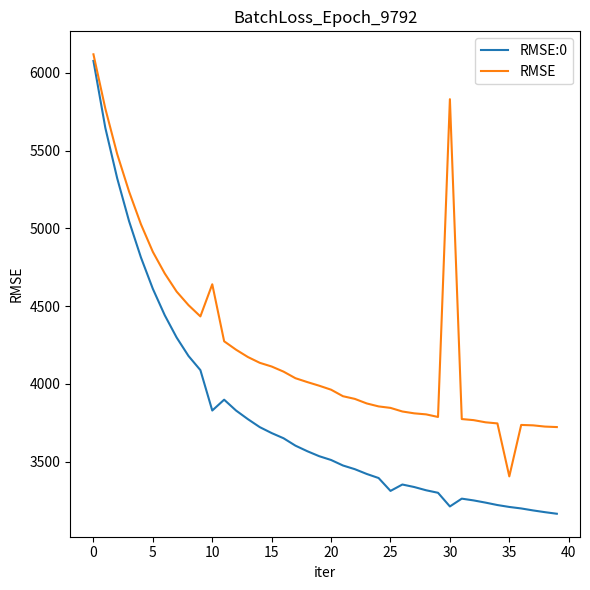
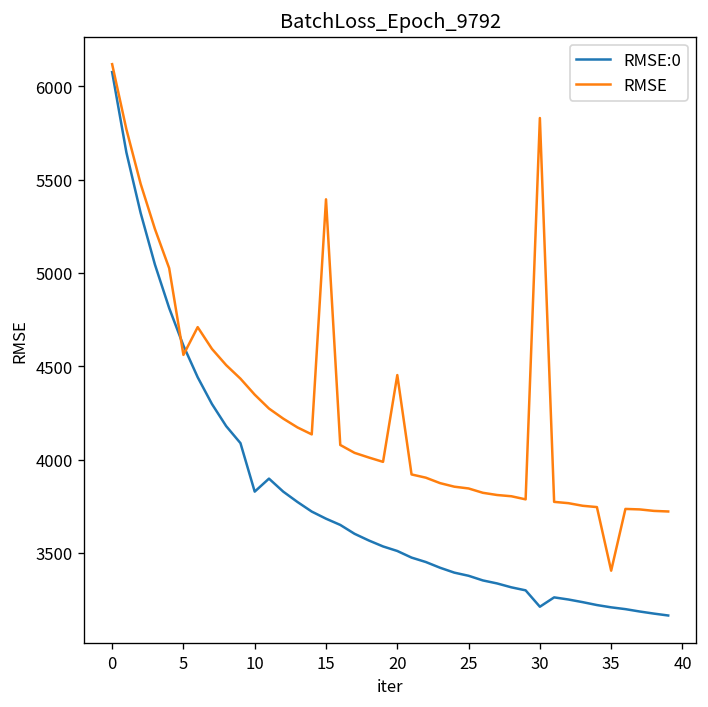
RMSE, 5: 4850 -> 4560
RMSE, 10: 4640 -> 4350
RMSE, 15: 4110 -> 5390
RMSE, 20: 3960 -> 4450
RMSE:0, 25: 3310 -> 3380
